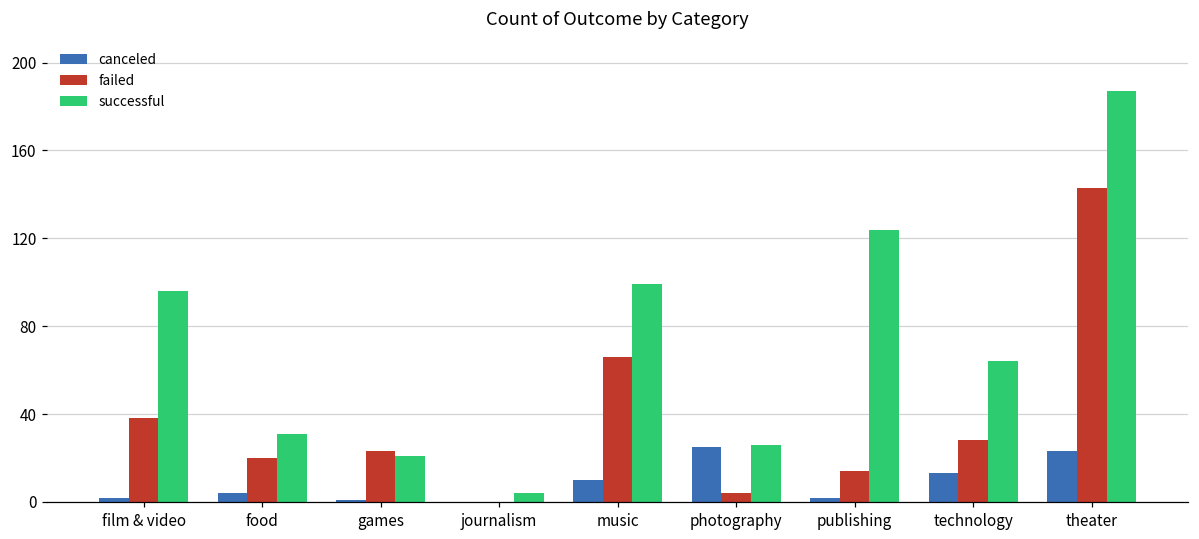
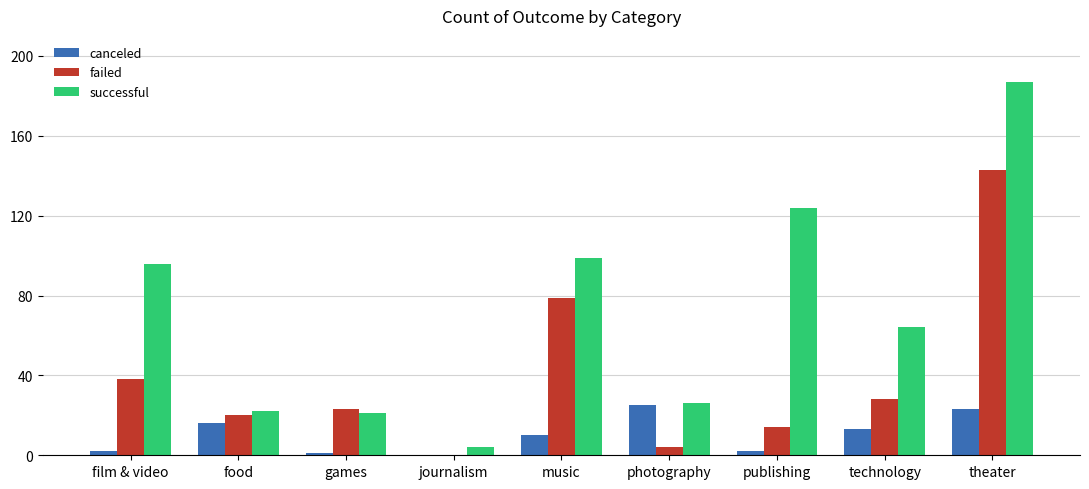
canceled, food: 4 -> 16
successful, food: 31 -> 22
failed, music: 66 -> 79
